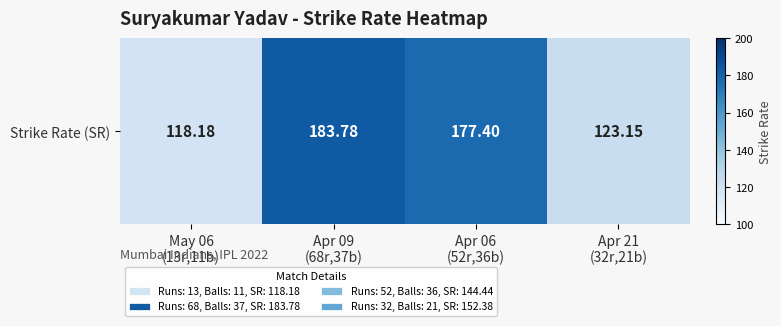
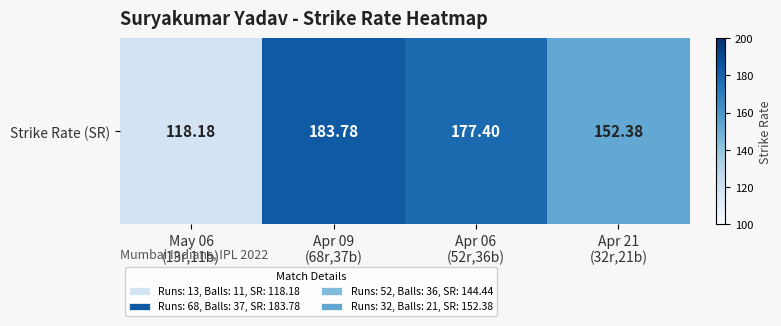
Strike Rate (SR), Apr 21 (32r,21b): 123.15 -> 152.38
